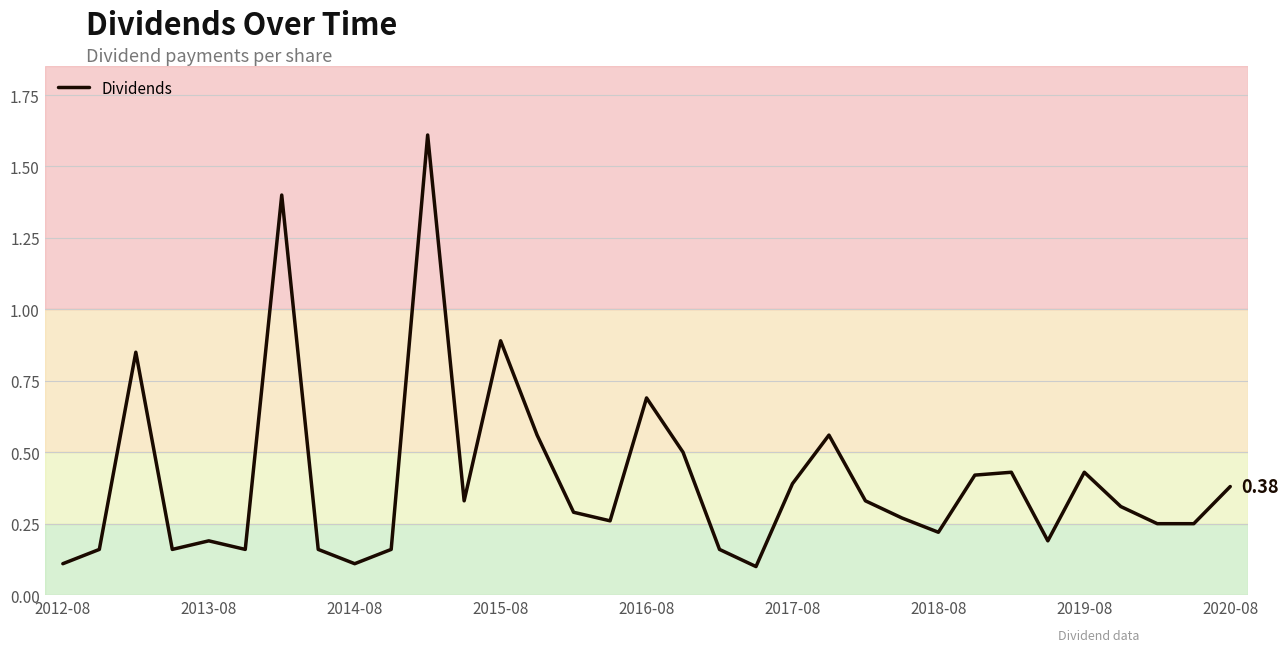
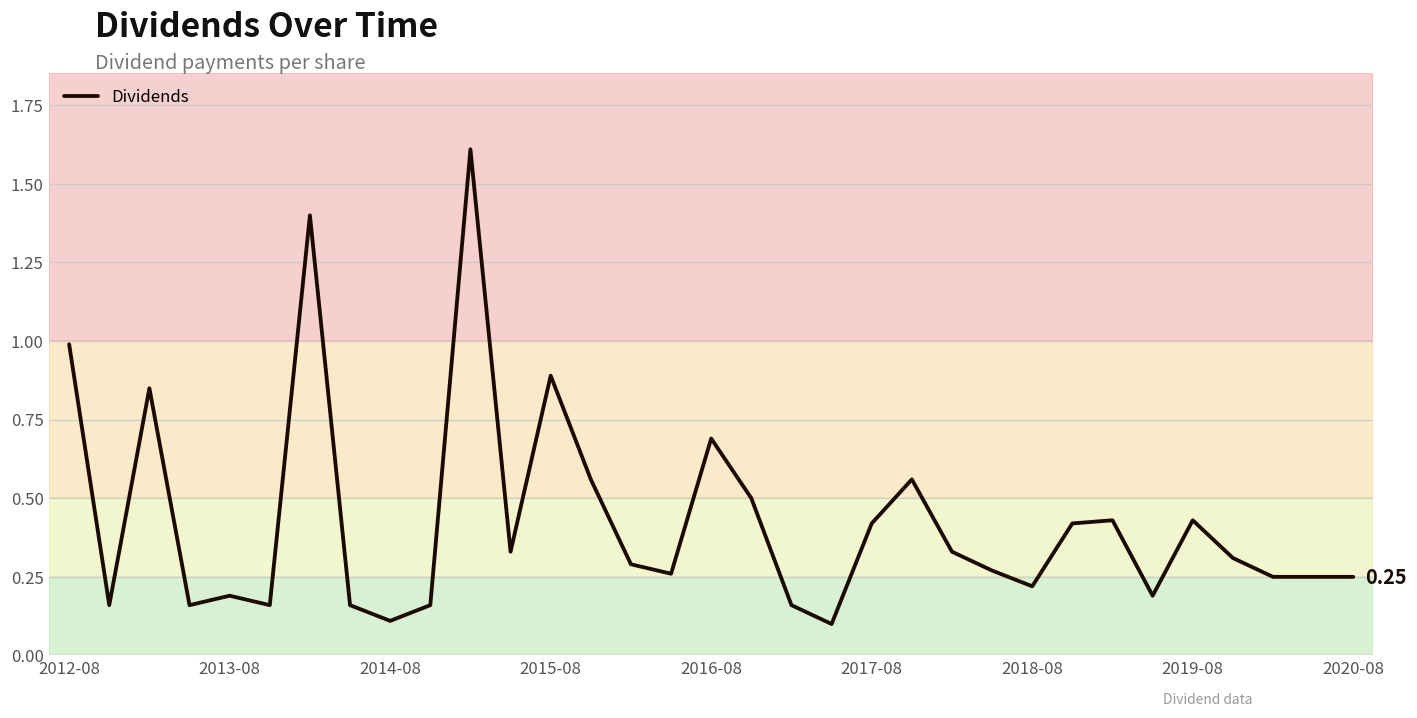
2012-08: 0.11 -> 0.99
2017-08: 0.39 -> 0.42
2020-08: 0.38 -> 0.25
